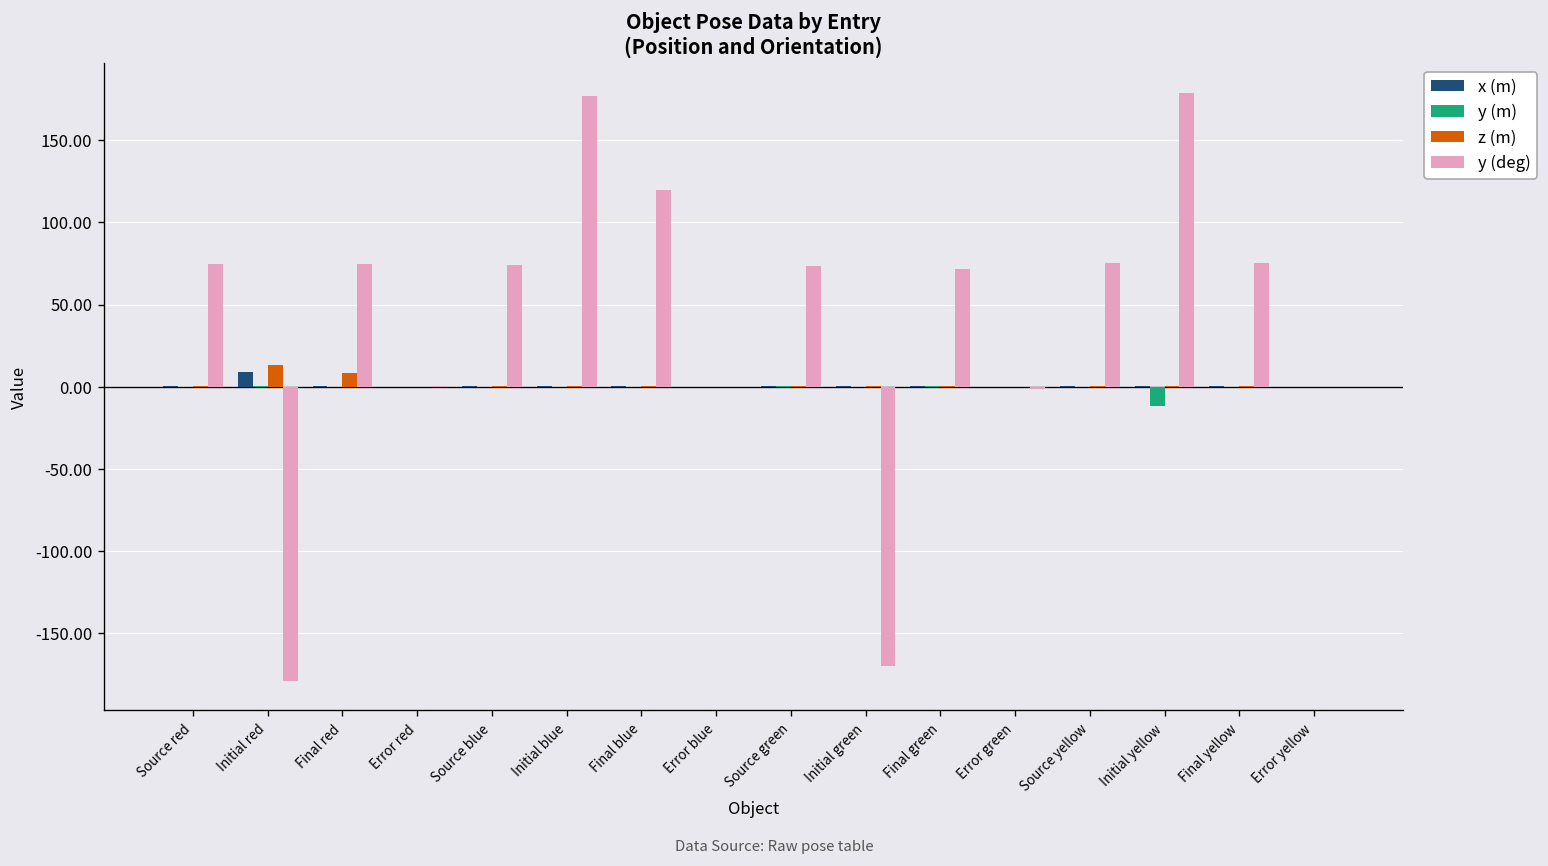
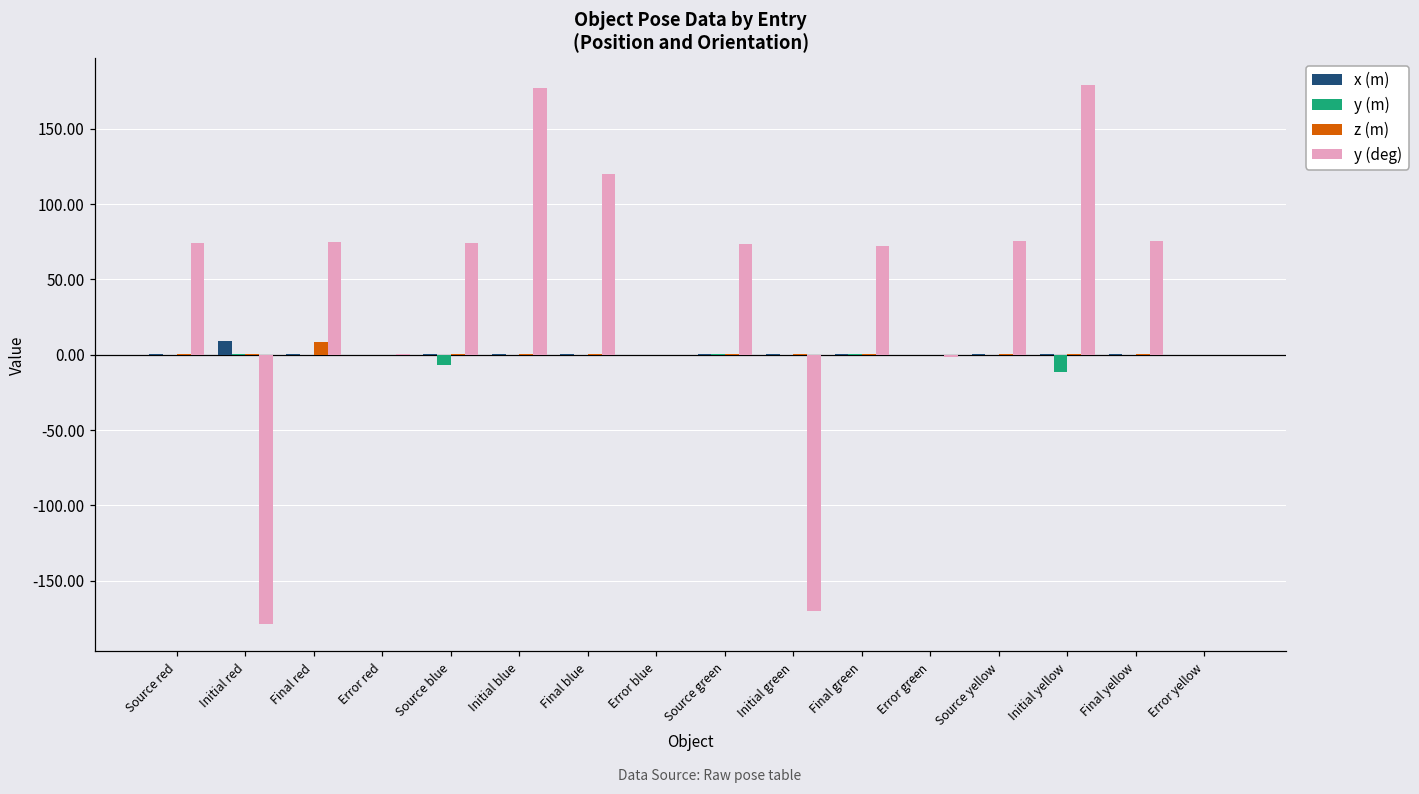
z (m), Initial red: 13 -> 1
y (m), Source blue: 0 -> -7
